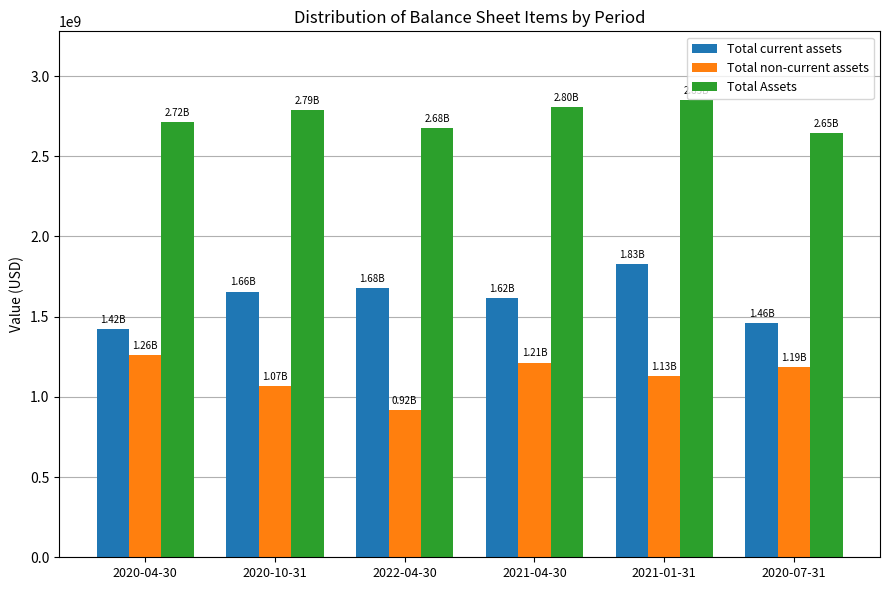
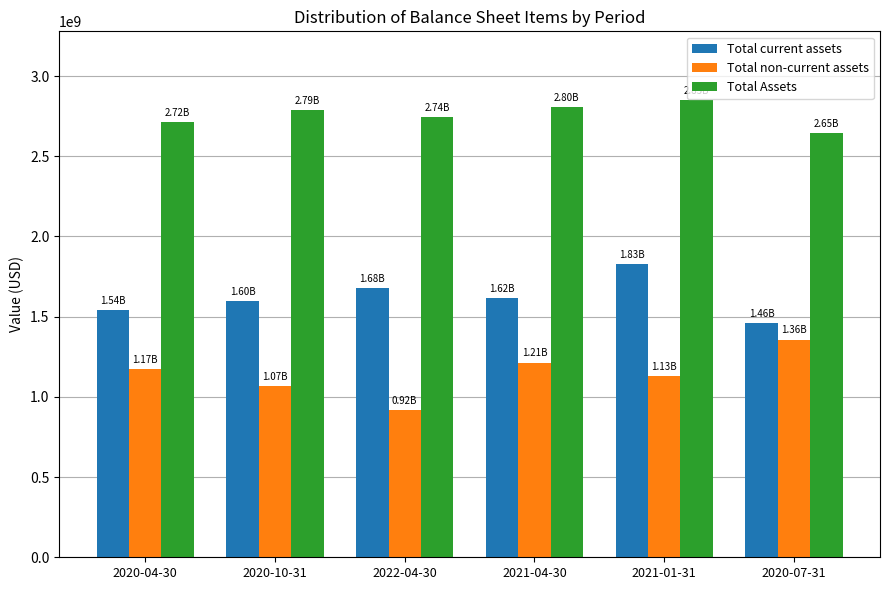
Total current assets, 2020-04-30: 1.42B -> 1.54B
Total non-current assets, 2020-04-30: 1.26B -> 1.17B
Total current assets, 2020-10-31: 1.66B -> 1.60B
Total Assets, 2022-04-30: 2.68B -> 2.74B
Total non-current assets, 2020-07-31: 1.19B -> 1.36B
